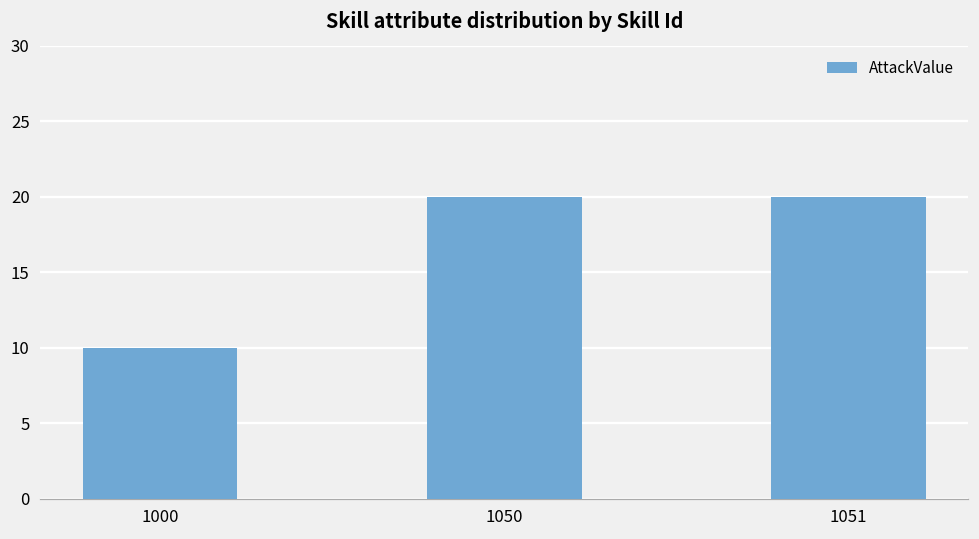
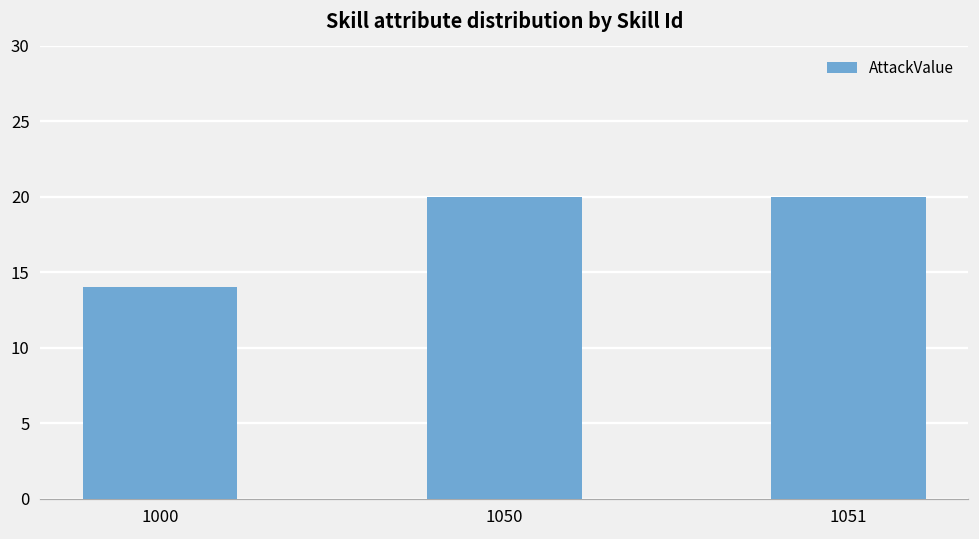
1000: 10 -> 14
